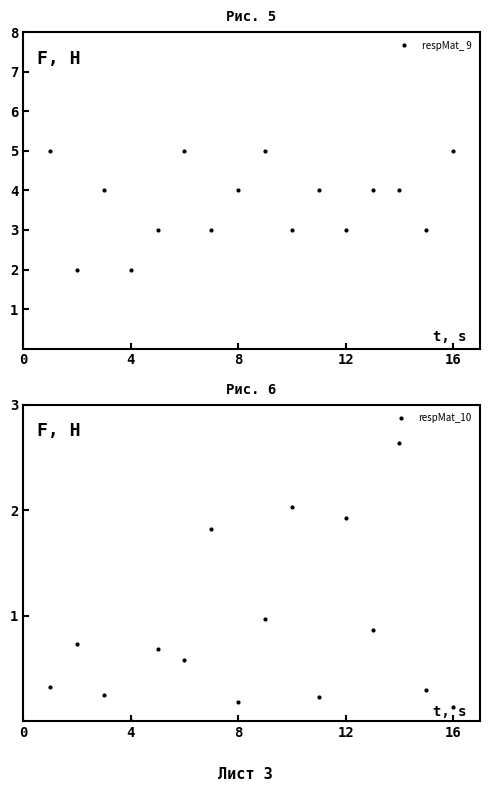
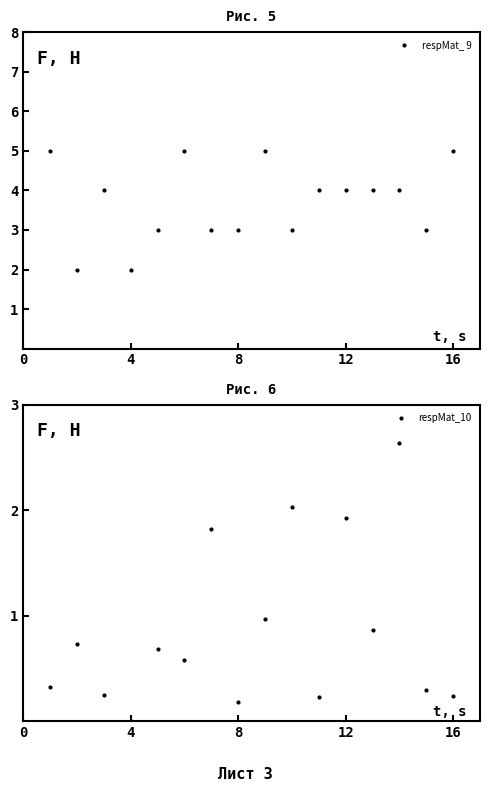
Рис. 5, 8: 4 -> 3
Рис. 5, 12: 3 -> 4
Рис. 6, 16: 0.14 -> 0.24
